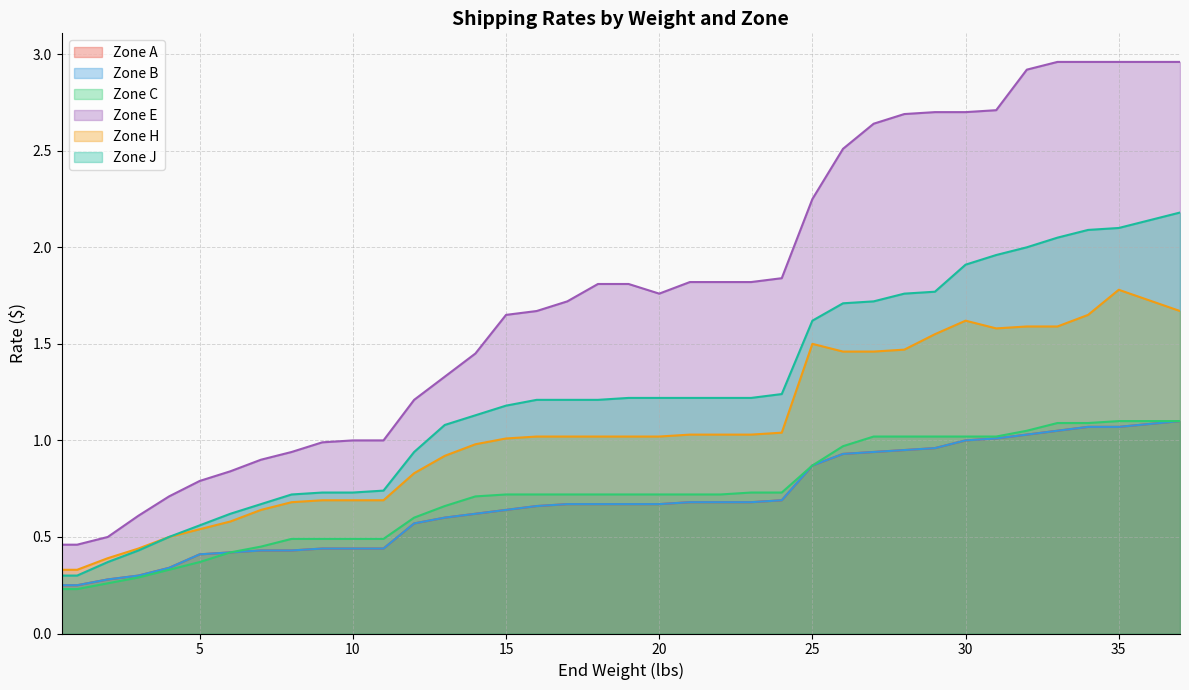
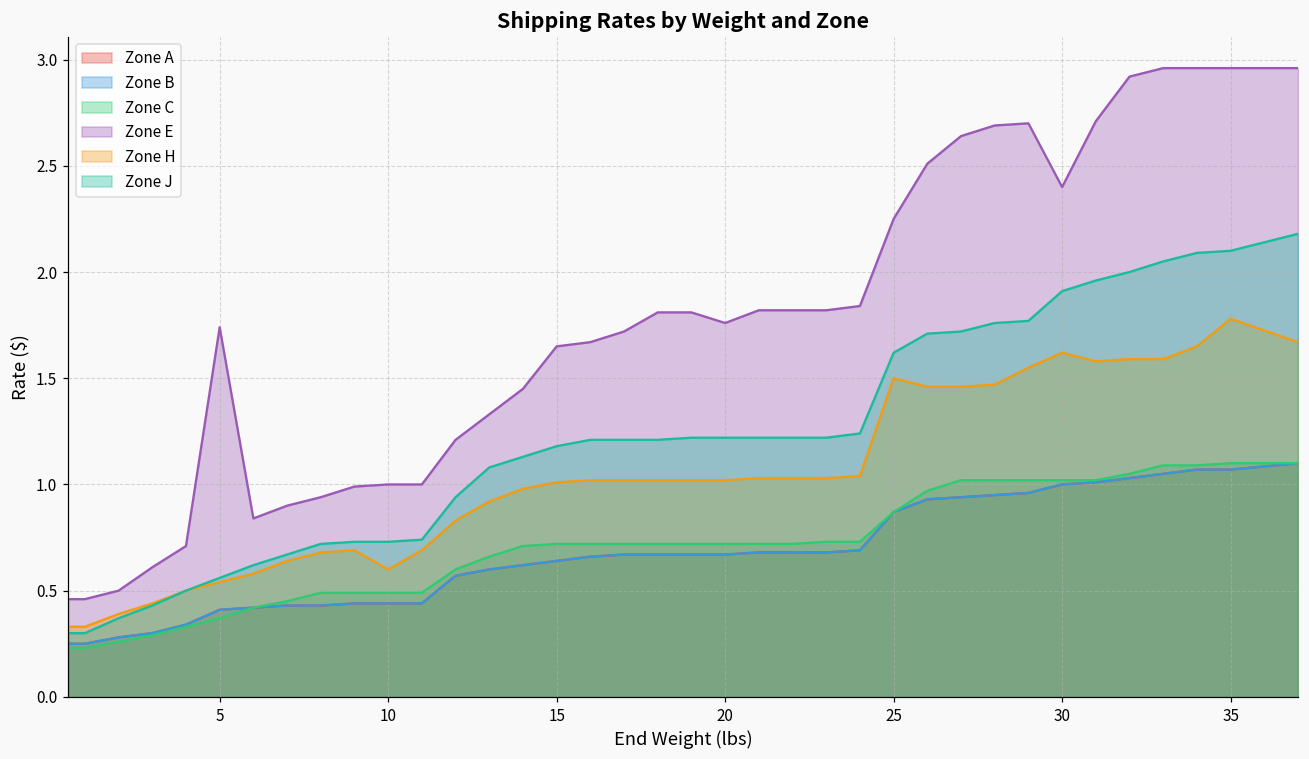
Zone E, 5: 0.79 -> 1.74
Zone H, 10: 0.69 -> 0.60
Zone E, 30: 2.7 -> 2.4
